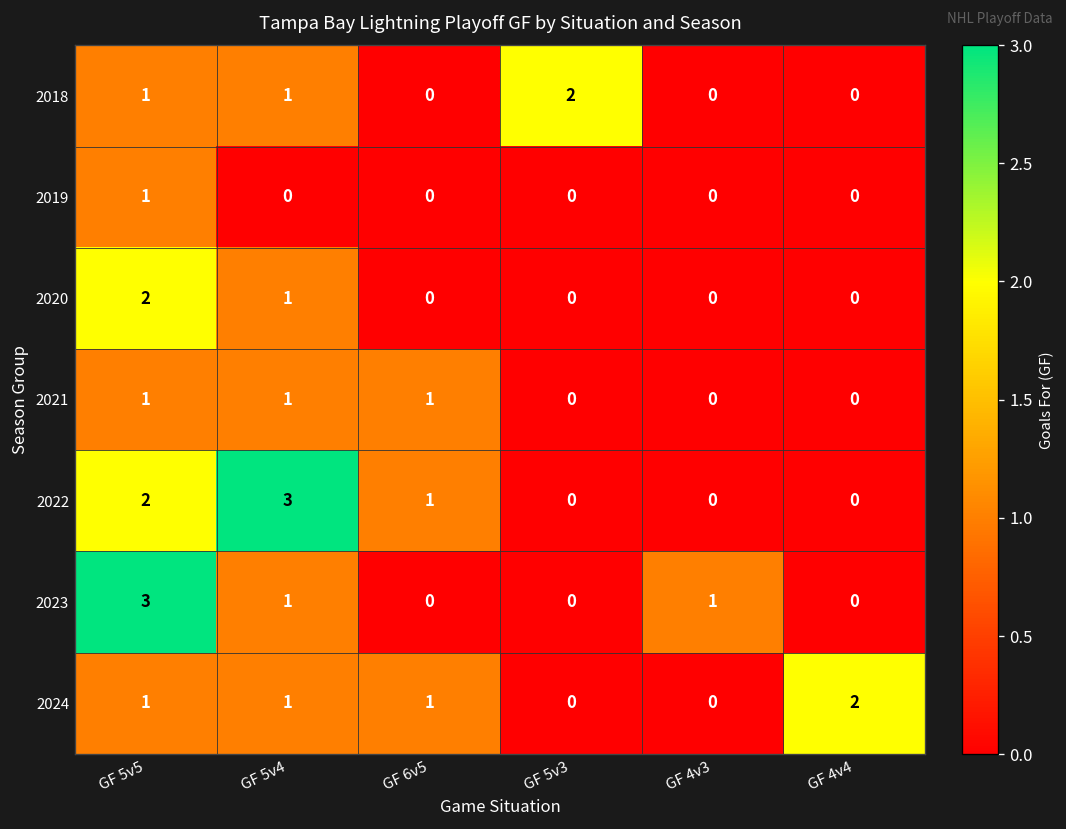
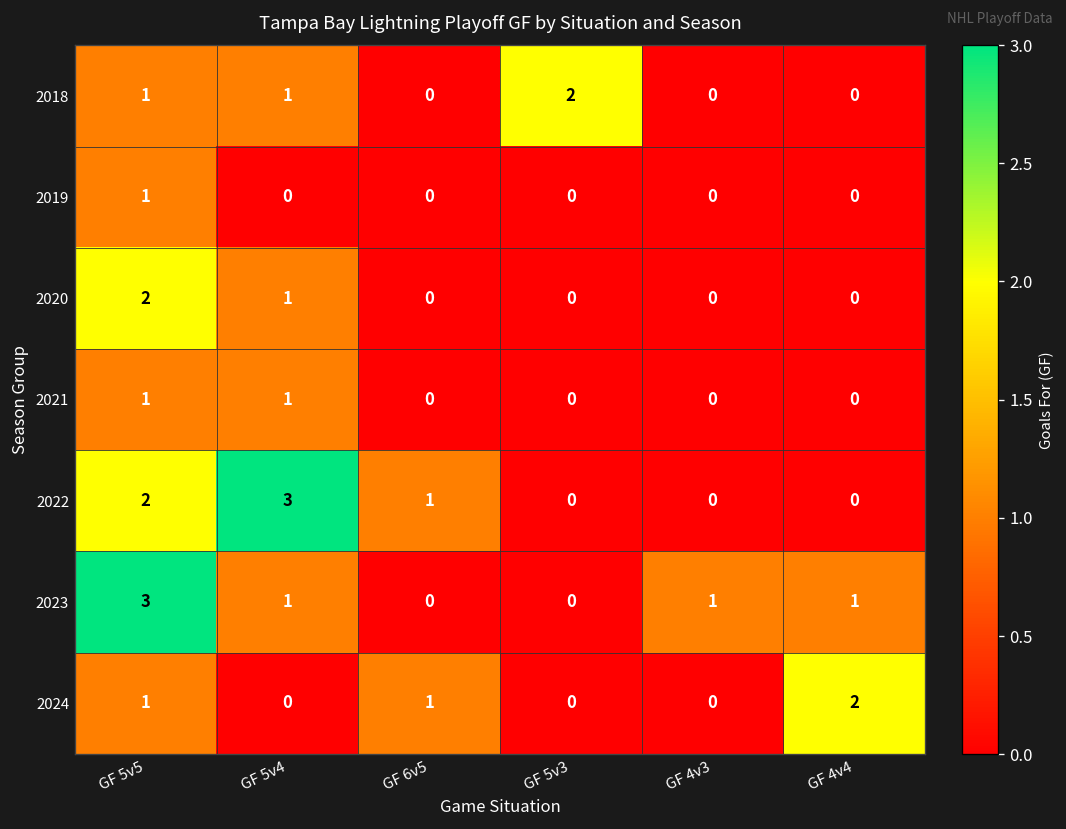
2021, GF 6v5: 1 -> 0
2023, GF 4v4: 0 -> 1
2024, GF 5v4: 1 -> 0
